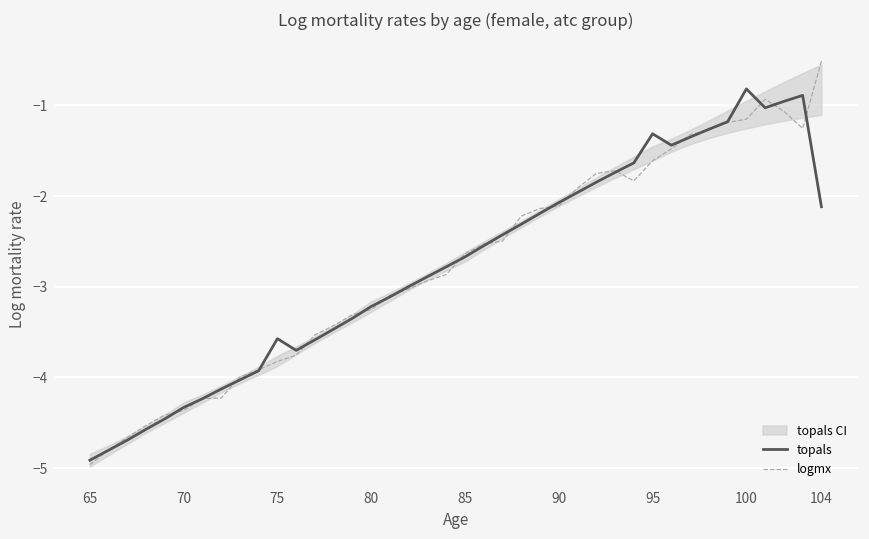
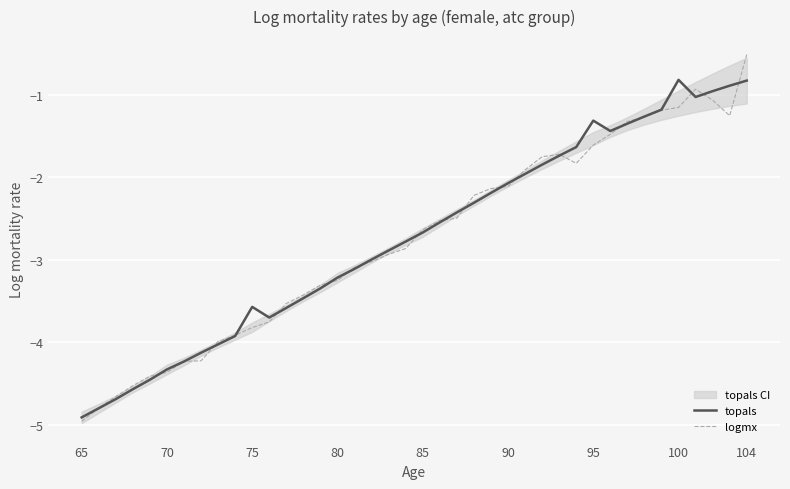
topals, 104: -2.1 -> -0.8
